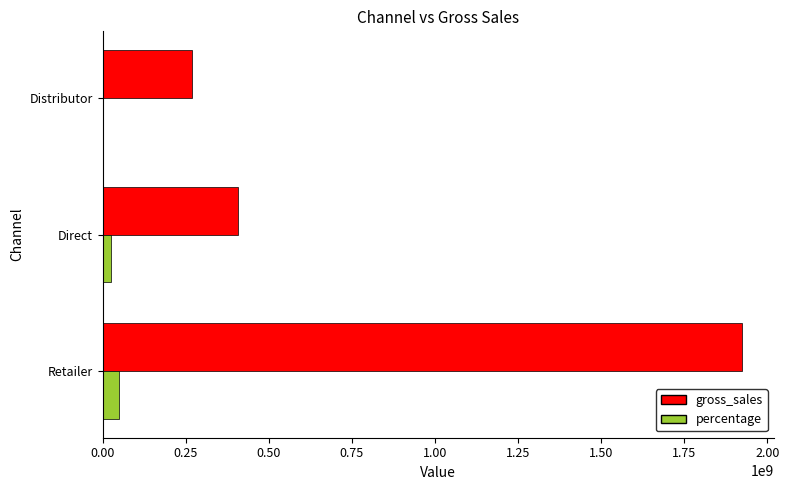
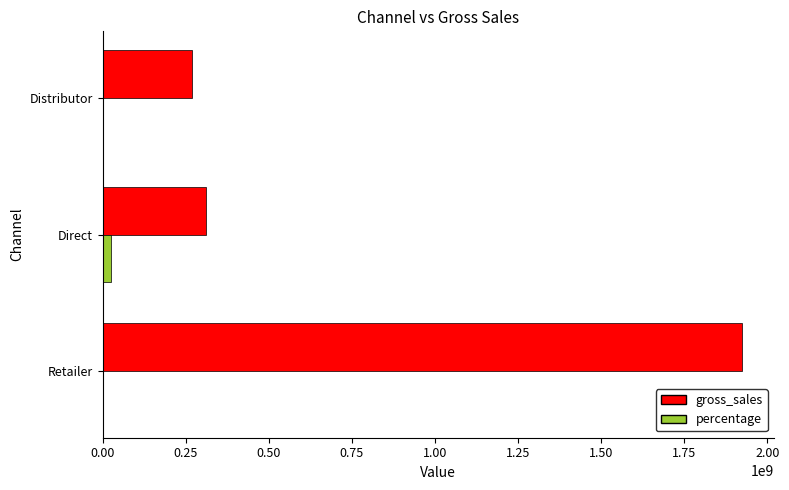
gross_sales, Direct: 410000000 -> 310000000
percentage, Retailer: 50000000 -> 0
